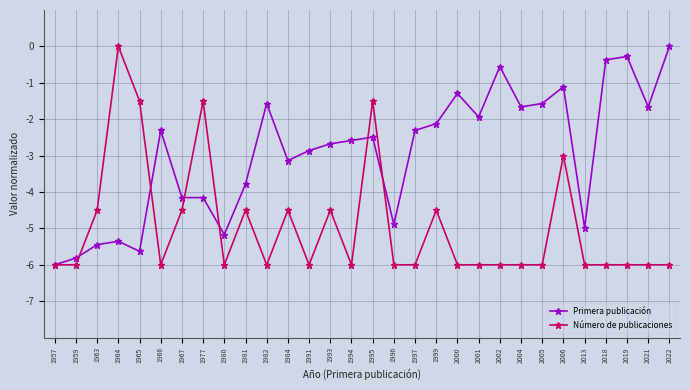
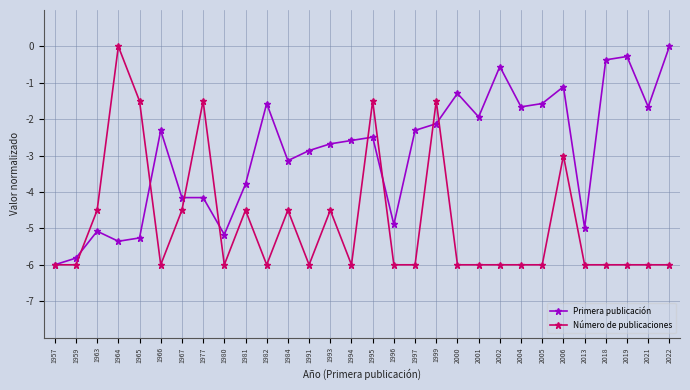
Primera publicación, 1963: -5.4 -> -5.1
Primera publicación, 1965: -5.6 -> -5.3
Número de publicaciones, 1999: -4.5 -> -1.5
